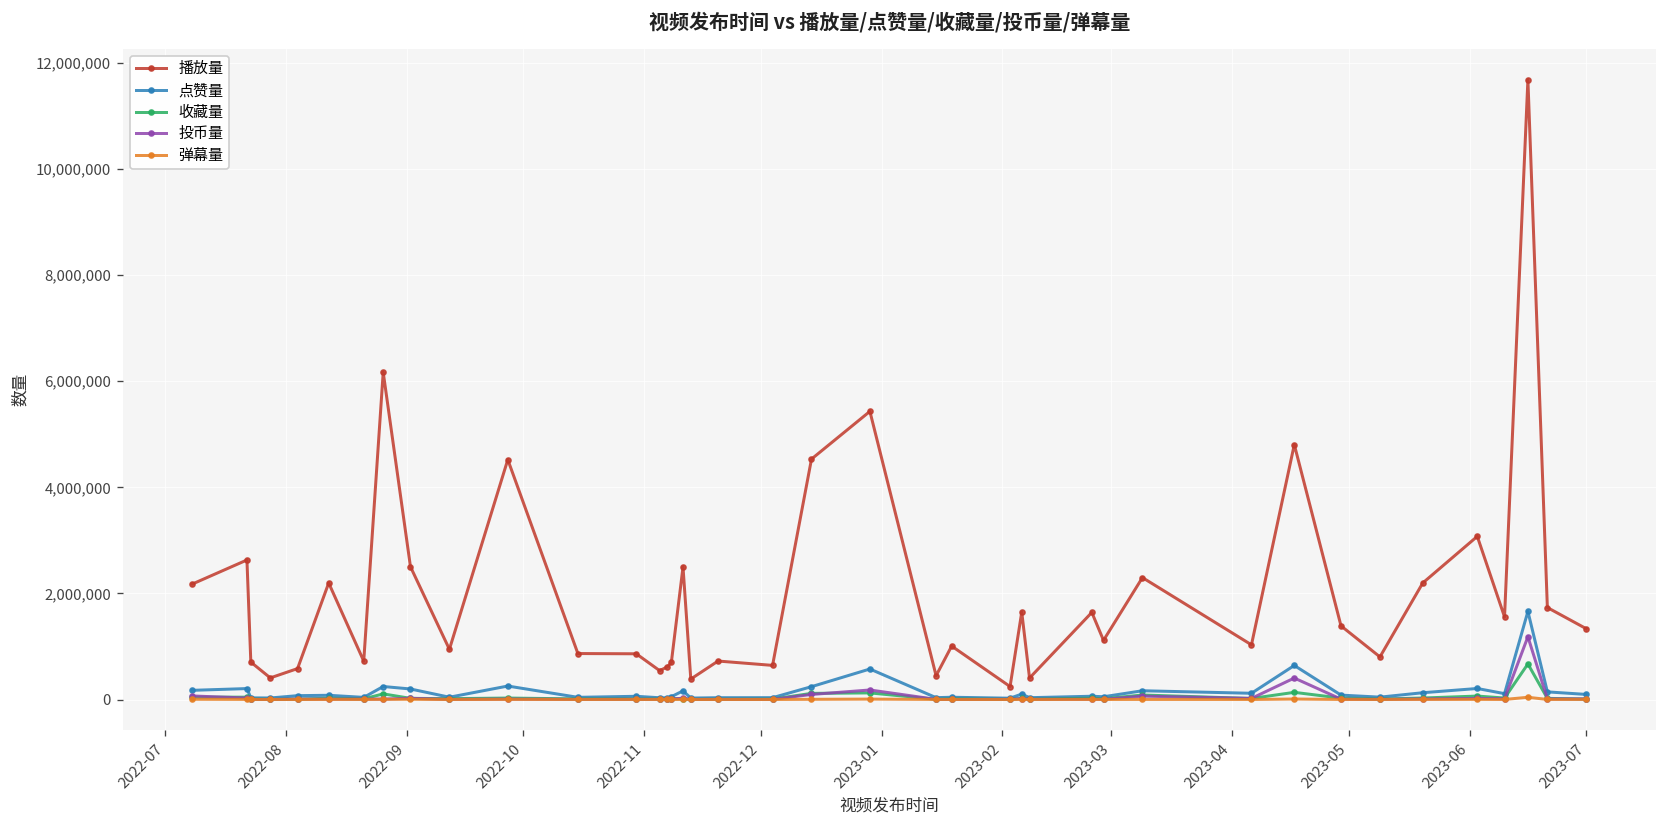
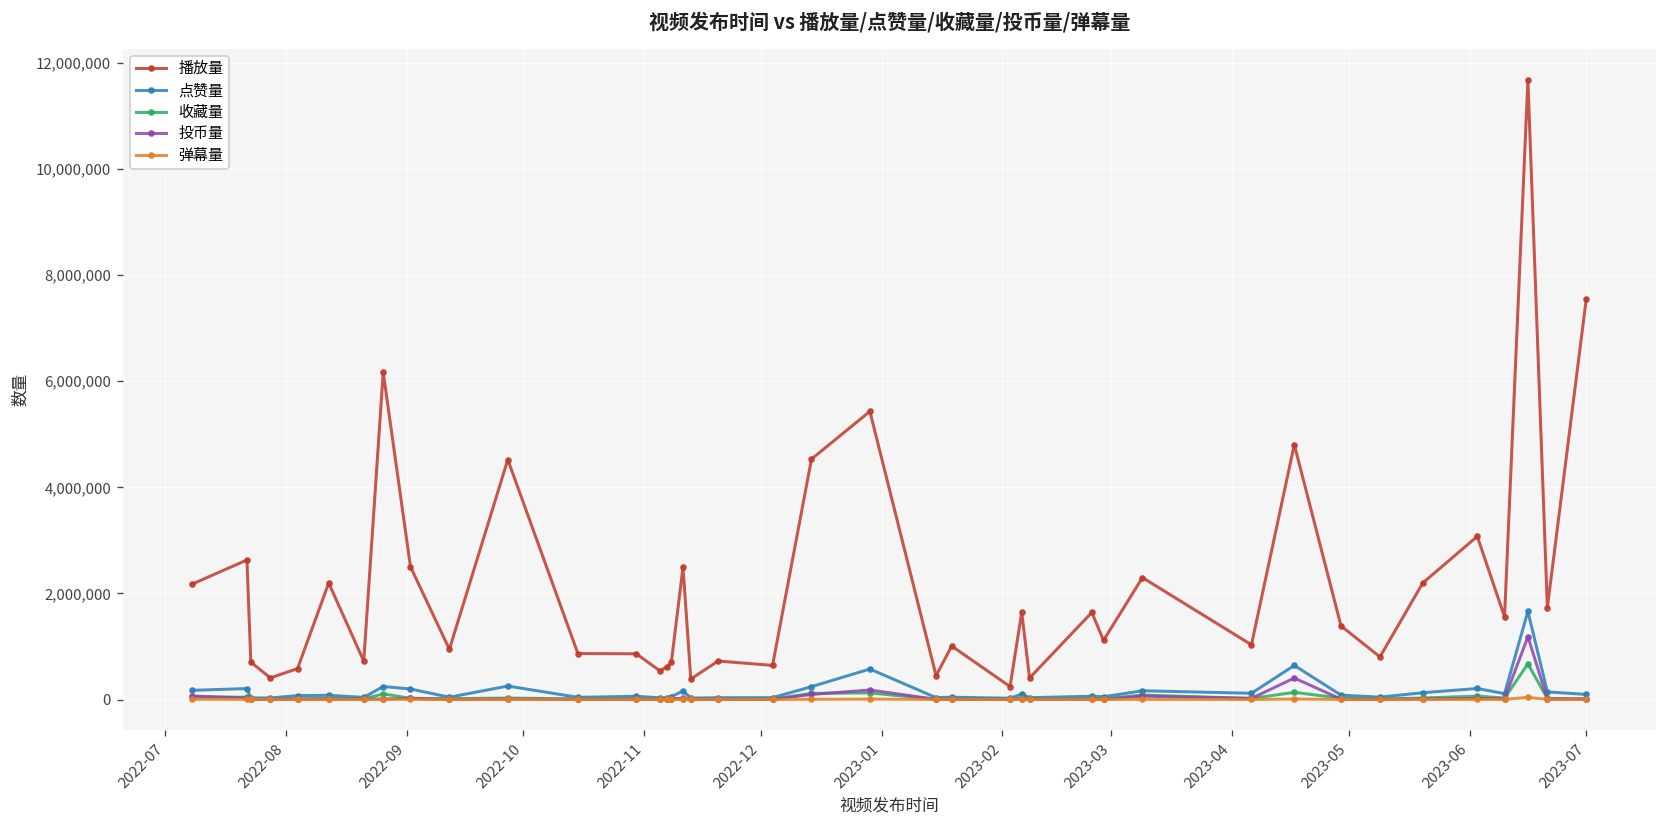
播放量, 2023-07: 1,300,000 -> 7,600,000
